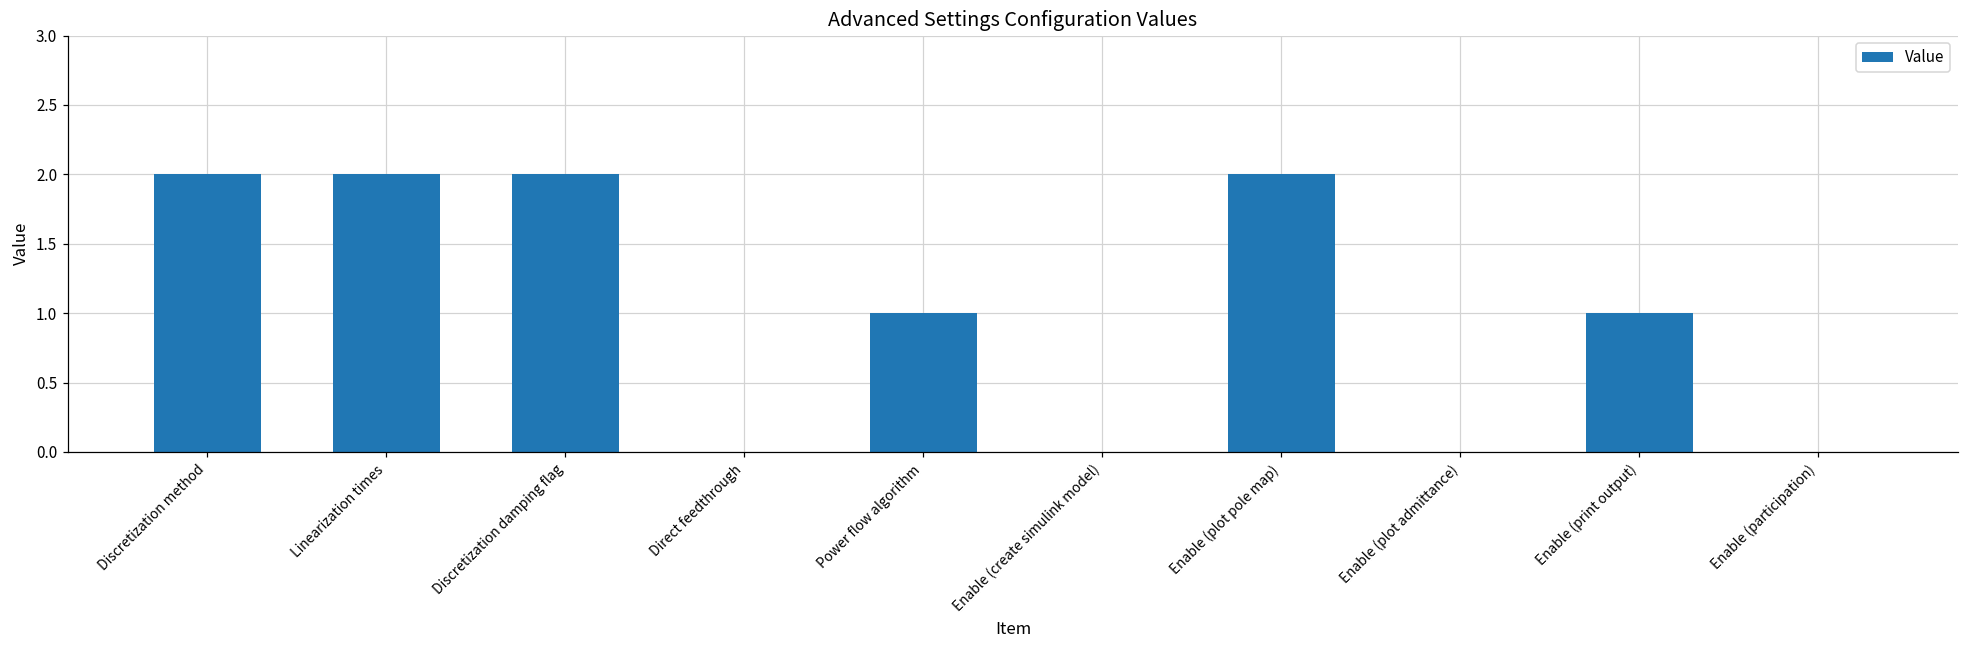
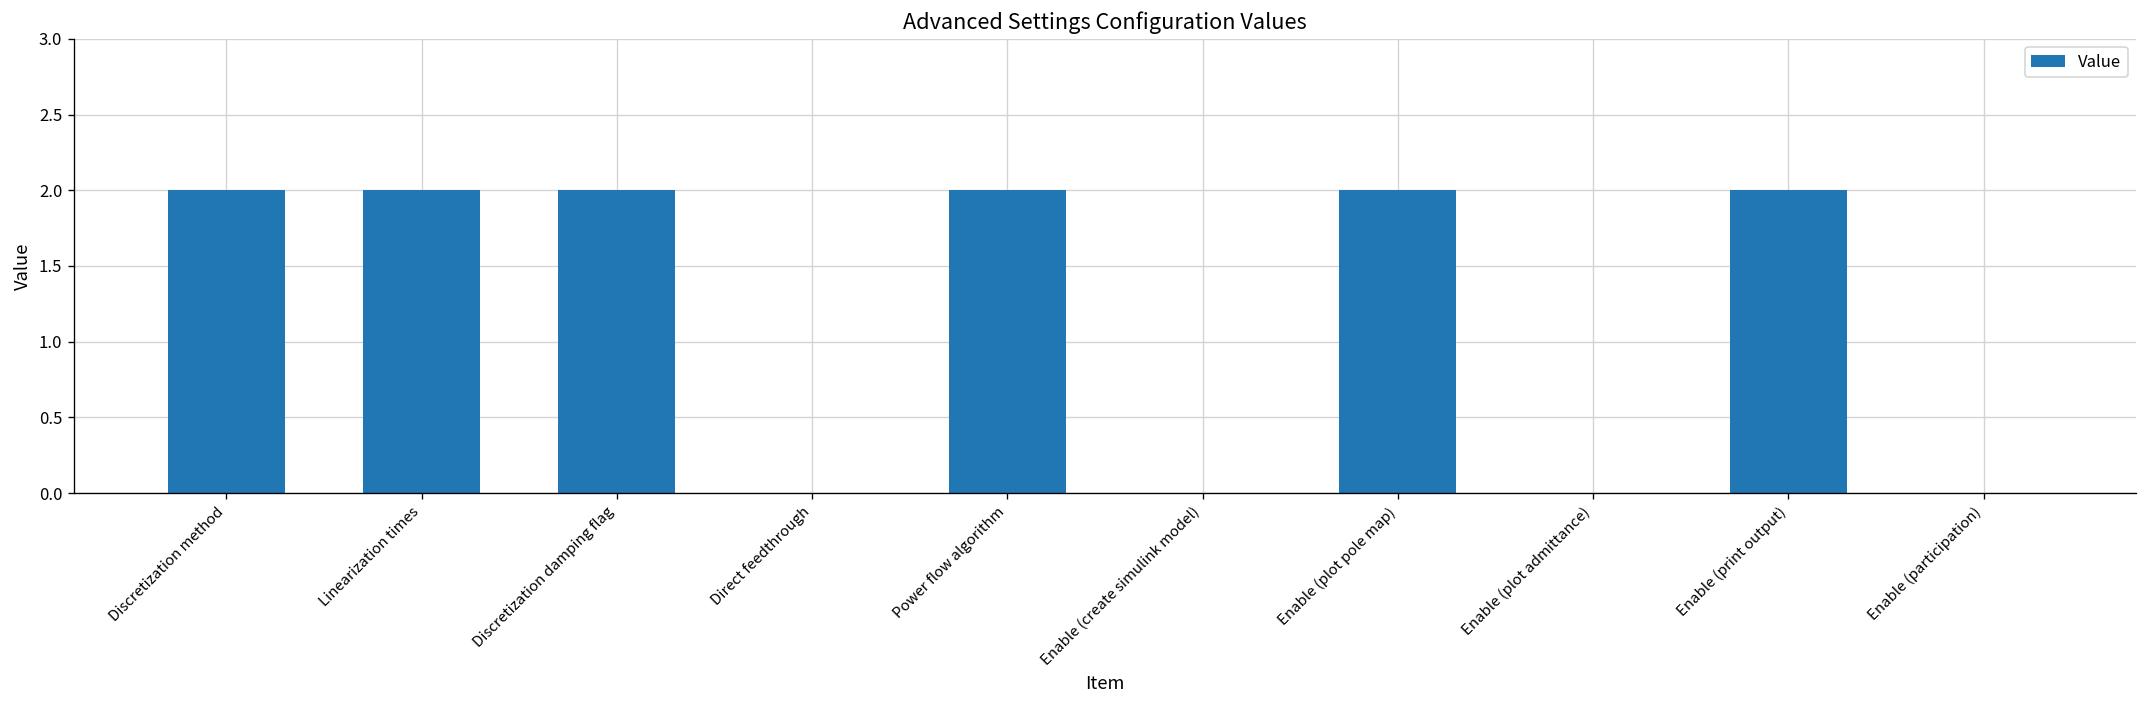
Power flow algorithm: 1 -> 2
Enable (print output): 1 -> 2
